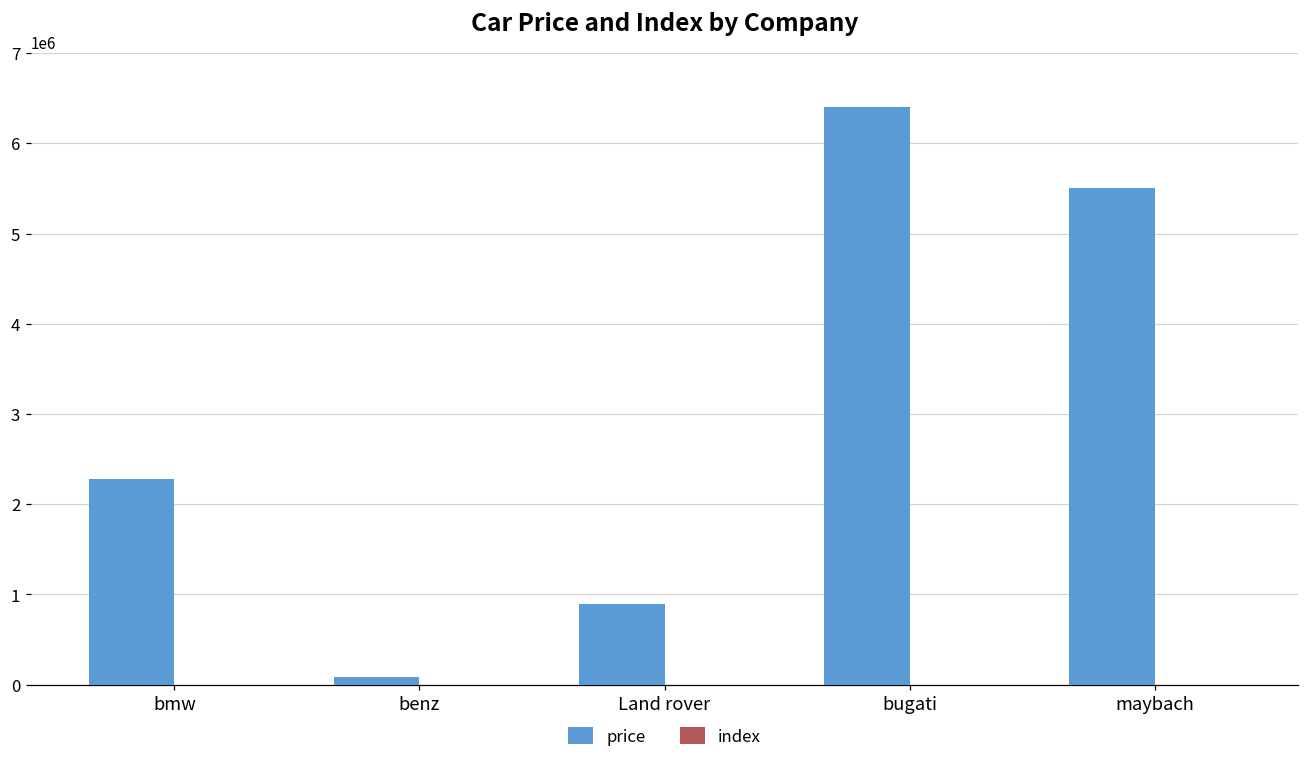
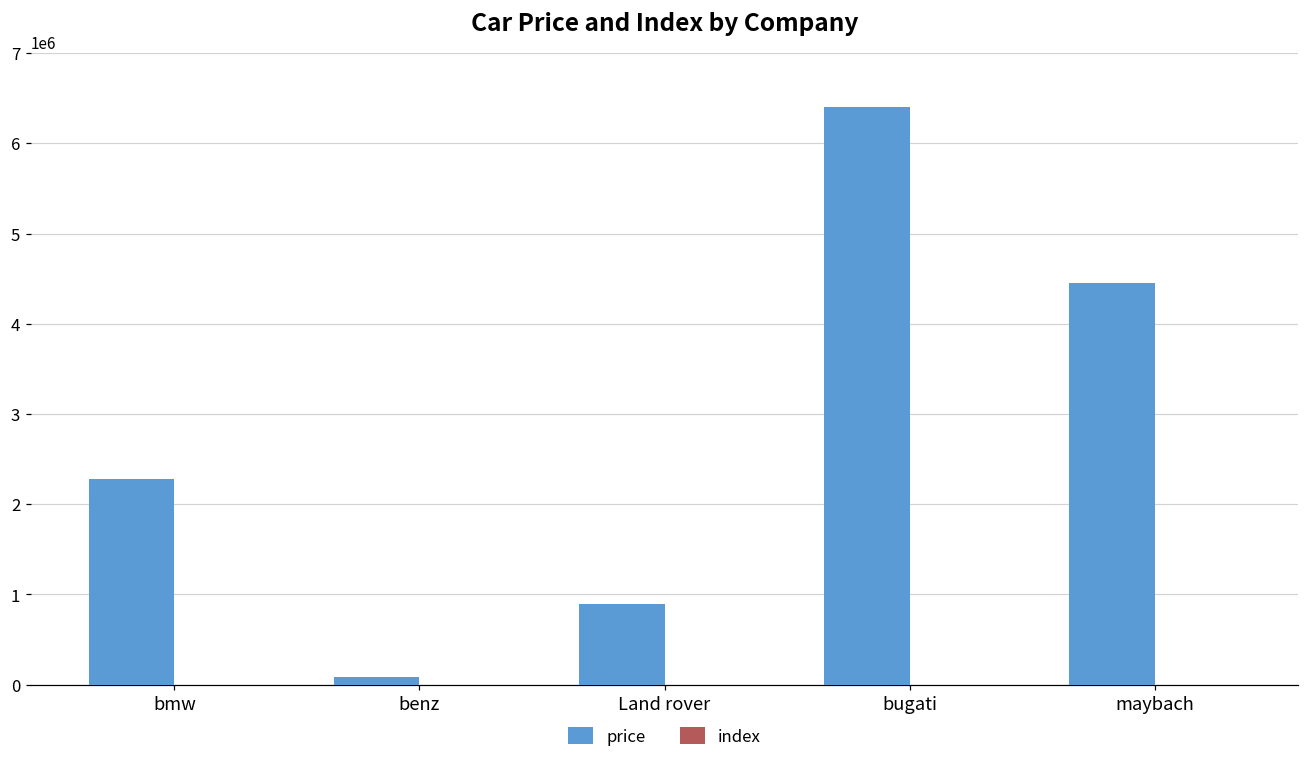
price, maybach: 5500000 -> 4400000
